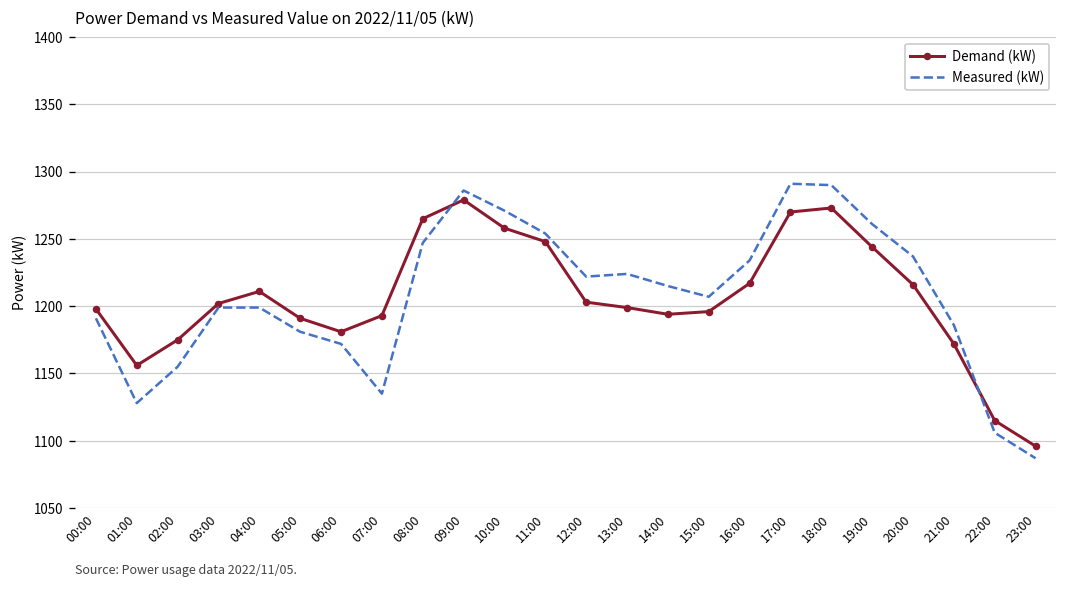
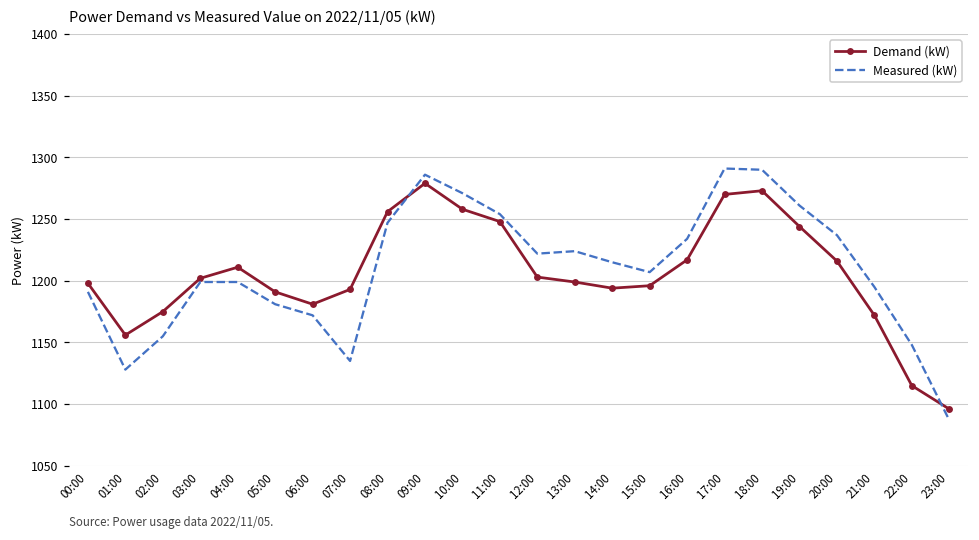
Demand (kW), 08:00: 1265 -> 1256
Measured (kW), 21:00: 1186 -> 1195
Measured (kW), 22:00: 1106 -> 1148
